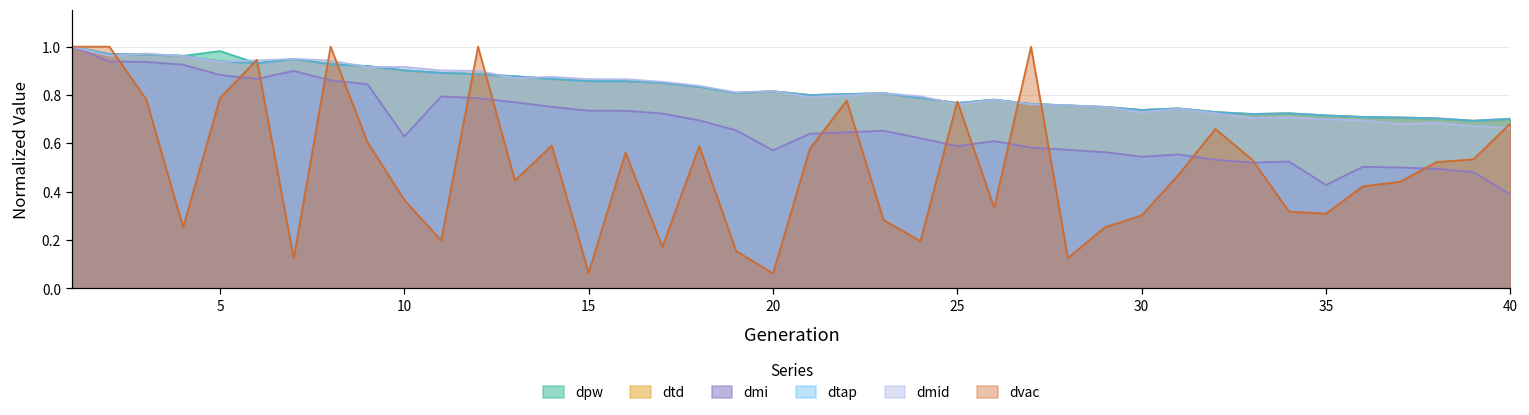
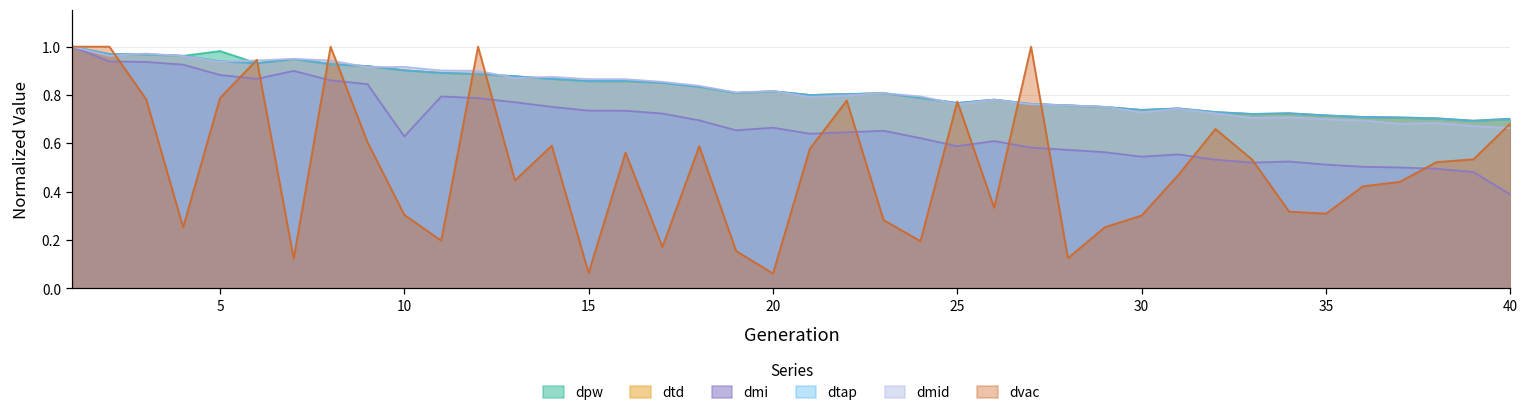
dvac, 10: 0.37 -> 0.30
dmi, 20: 0.57 -> 0.66
dmi, 35: 0.43 -> 0.51
